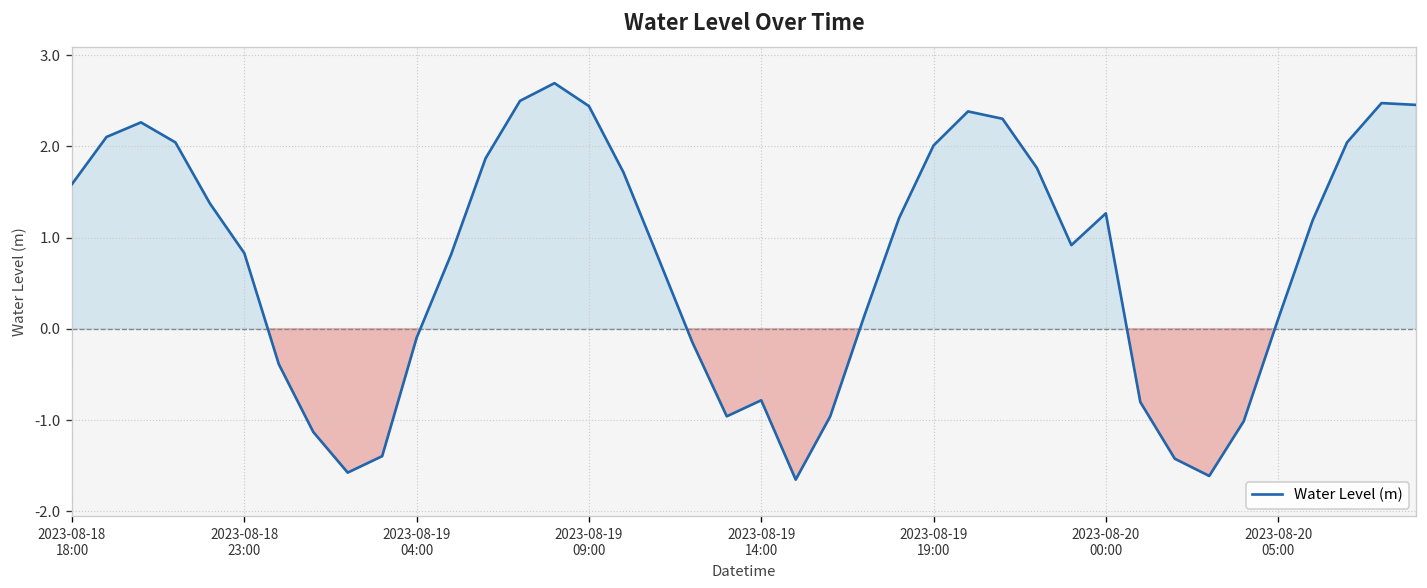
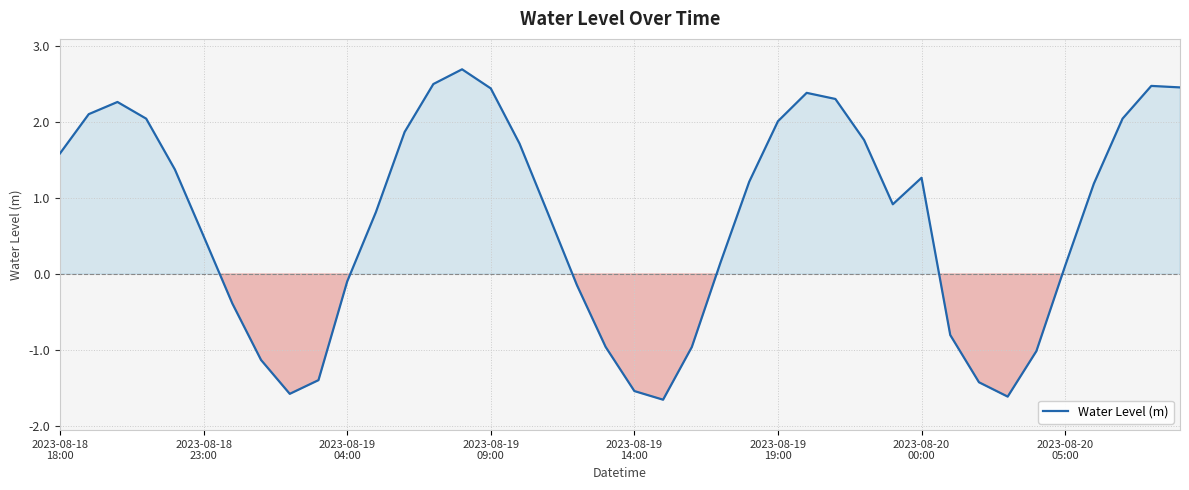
2023-08-18 23:00: 0.8 -> 0.5
2023-08-19 14:00: -0.8 -> -1.5
